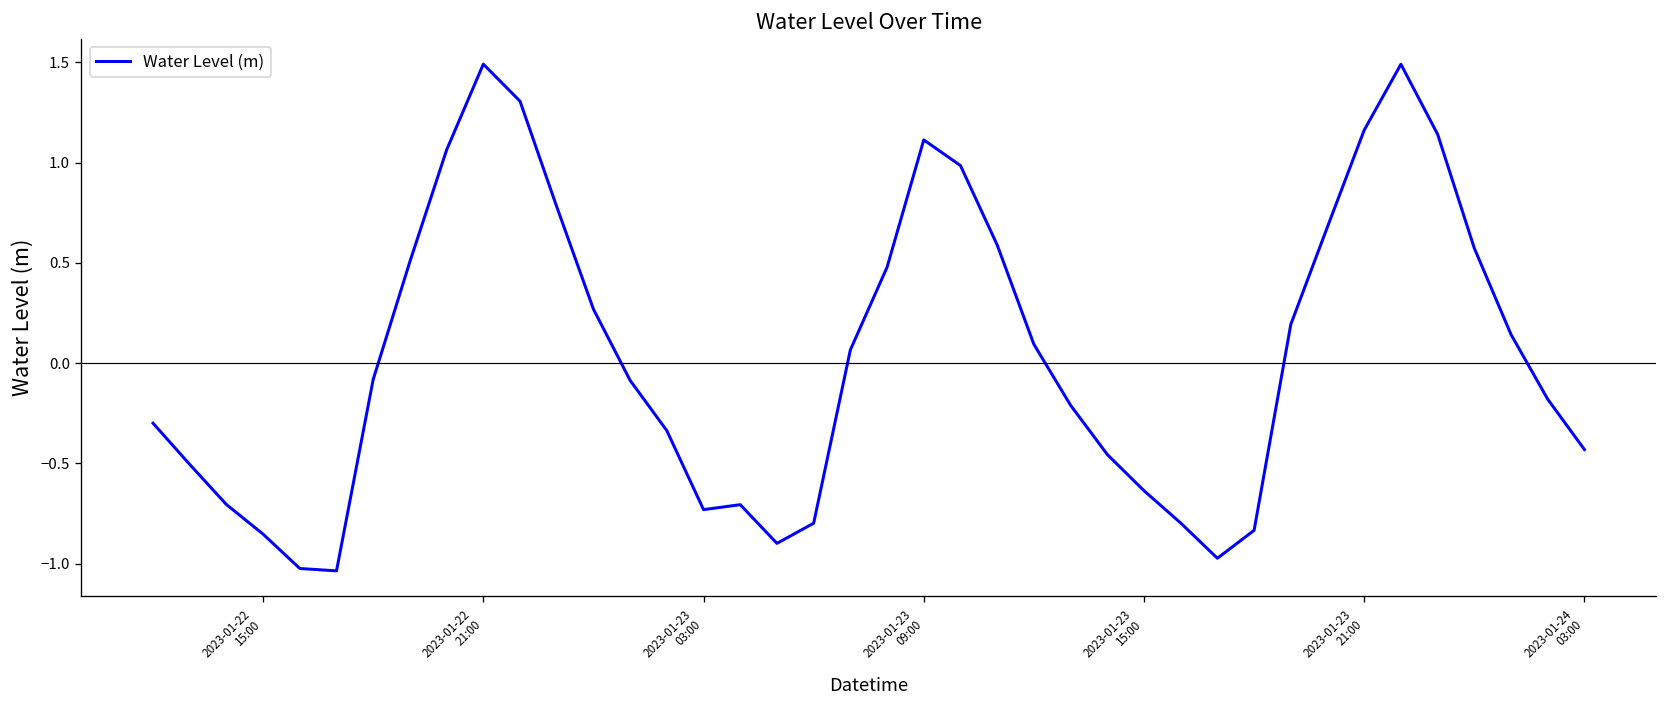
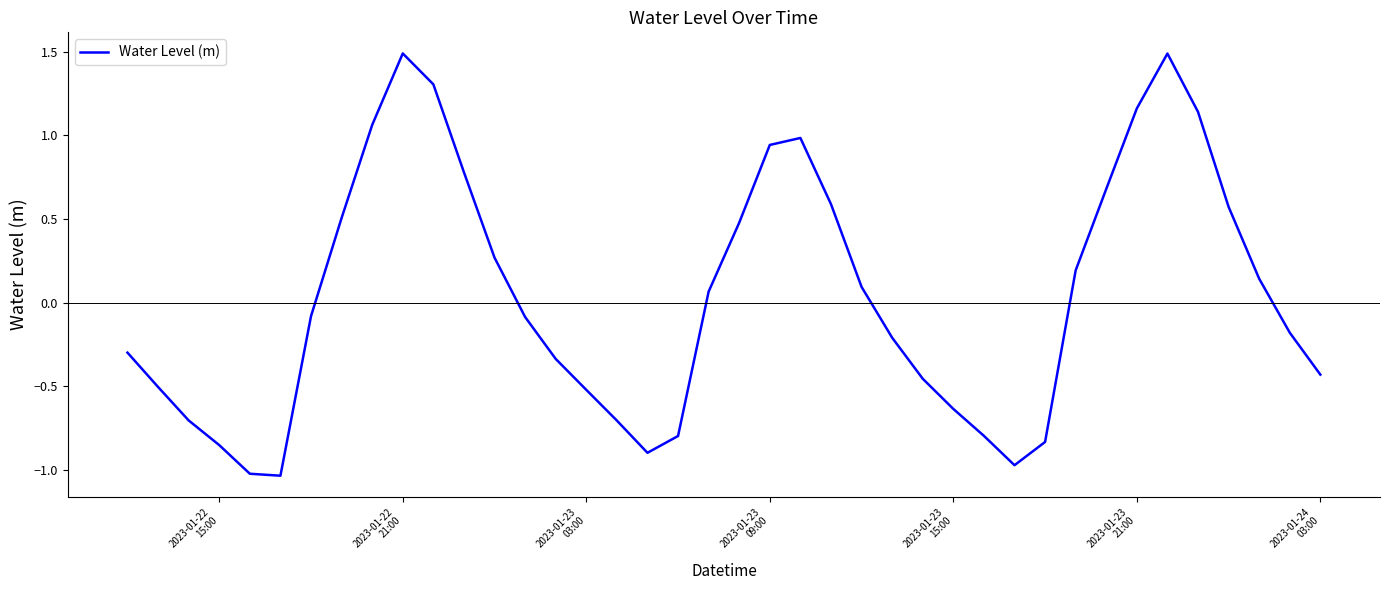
2023-01-23 03:00: -0.73 -> -0.52
2023-01-23 09:00: 1.11 -> 0.94
